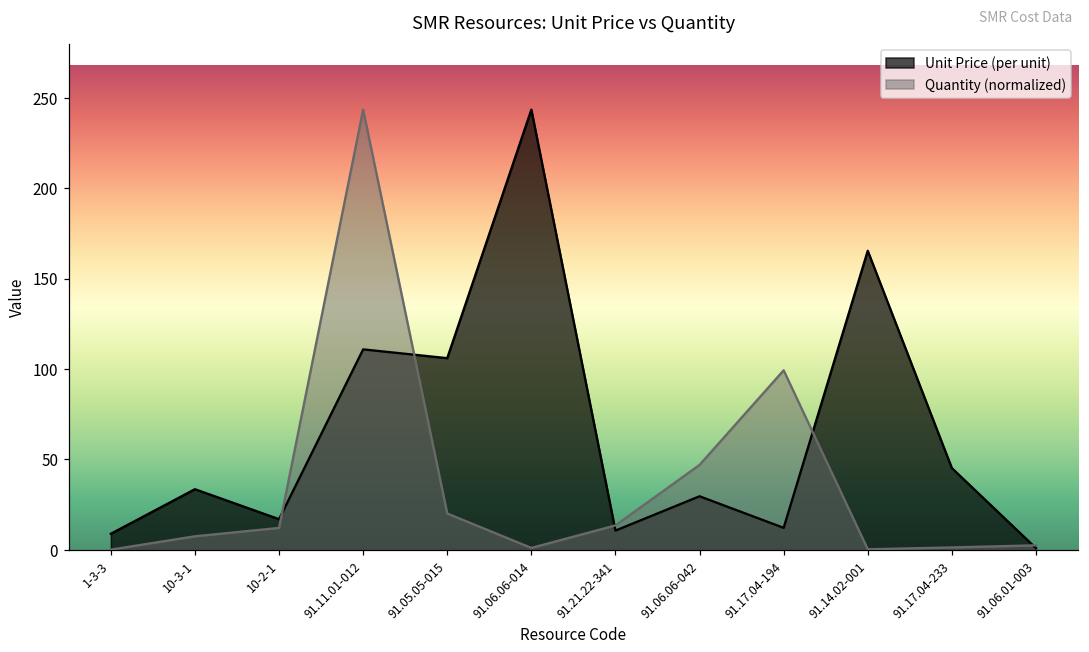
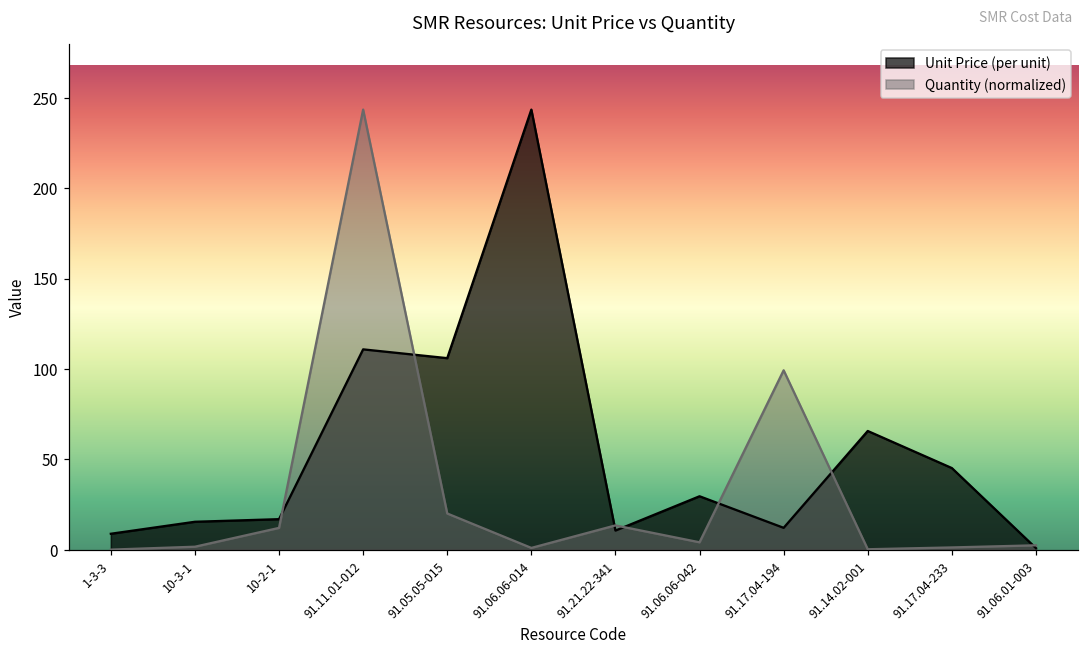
Unit Price (per unit), 10-3-1: 34 -> 15
Quantity (normalized), 10-3-1: 7 -> 2
Quantity (normalized), 91.06.06-042: 47 -> 4
Unit Price (per unit), 91.14.02-001: 165 -> 66
